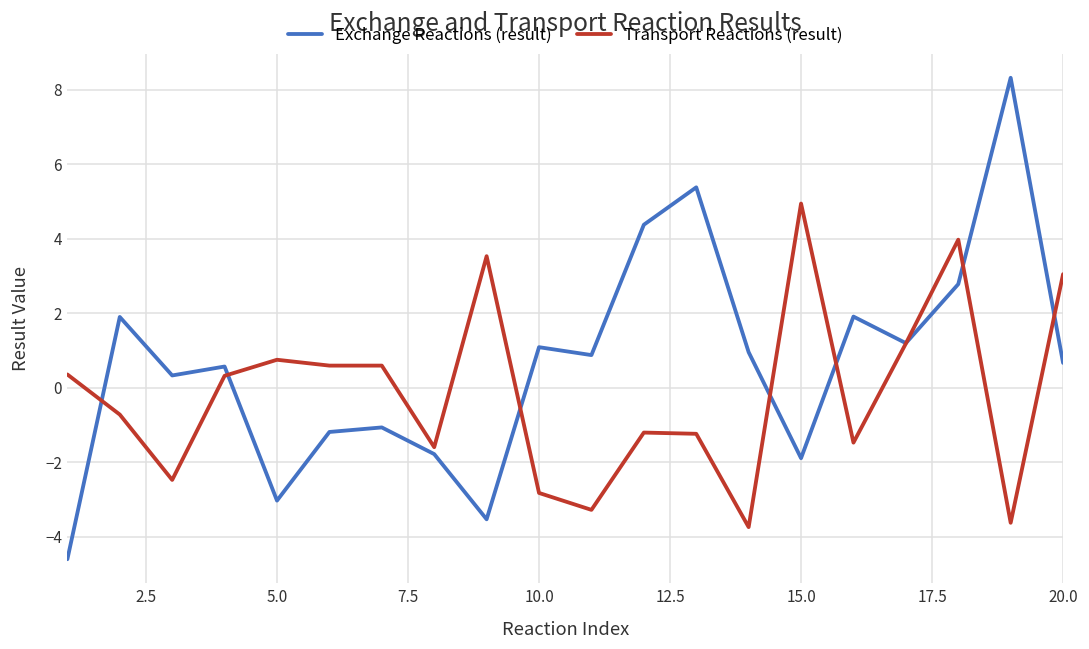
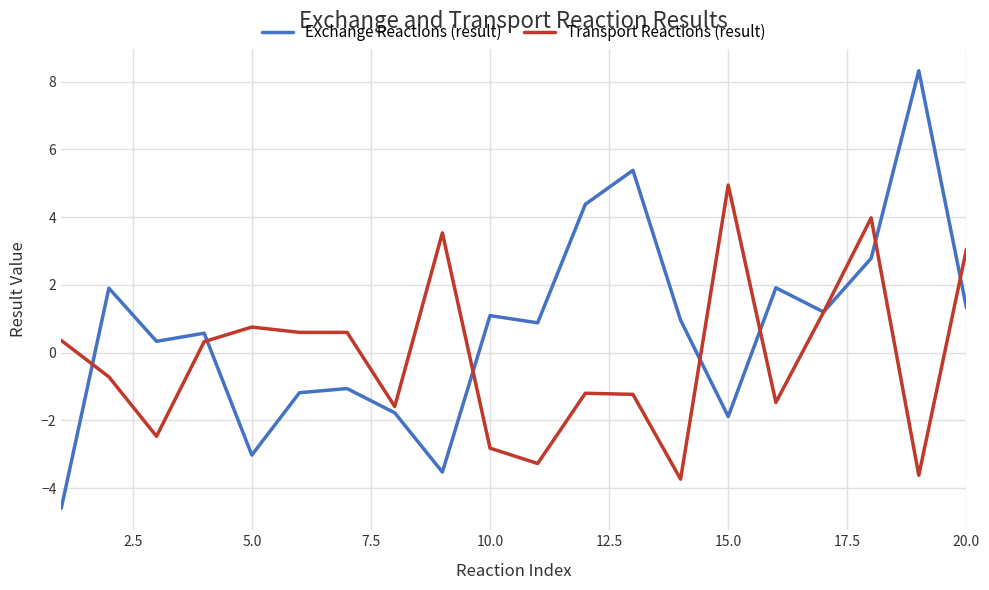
Exchange Reactions (result), 20.0: 0.7 -> 1.3
